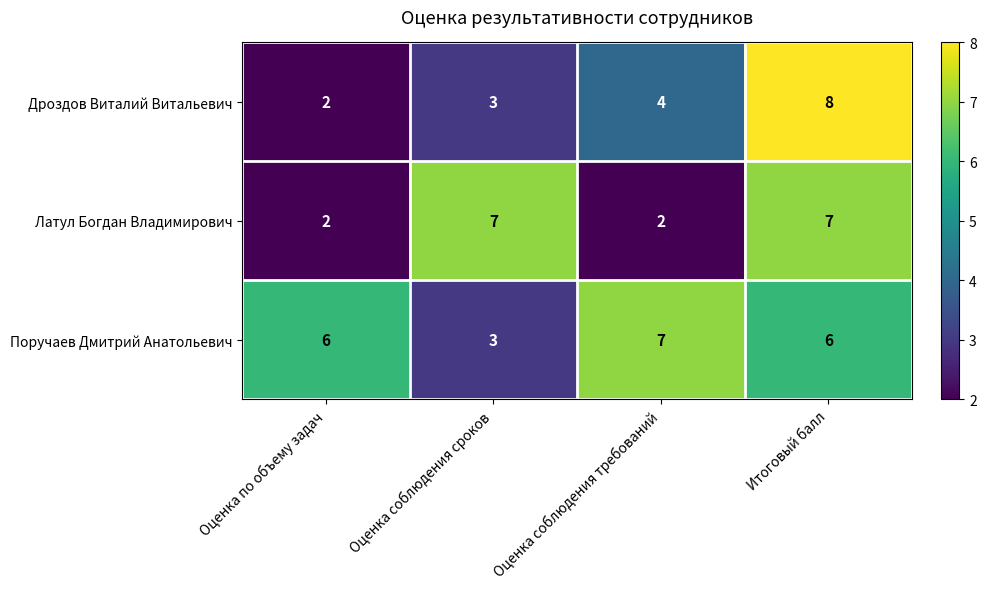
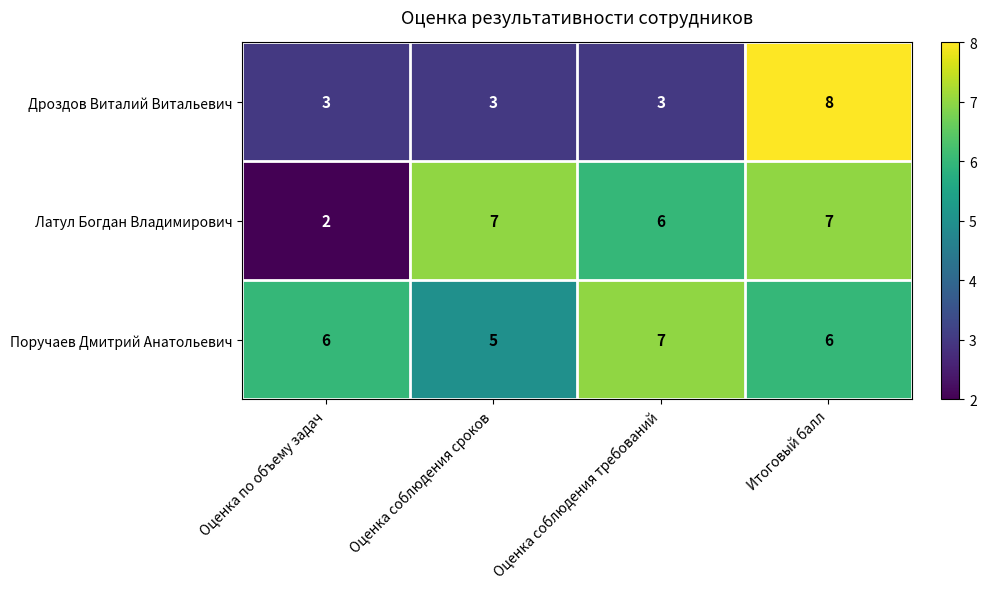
Дроздов Виталий Витальевич, Оценка по объему задач: 2 -> 3
Дроздов Виталий Витальевич, Оценка соблюдения требований: 4 -> 3
Латул Богдан Владимирович, Оценка соблюдения требований: 2 -> 6
Поручаев Дмитрий Анатольевич, Оценка соблюдения сроков: 3 -> 5
